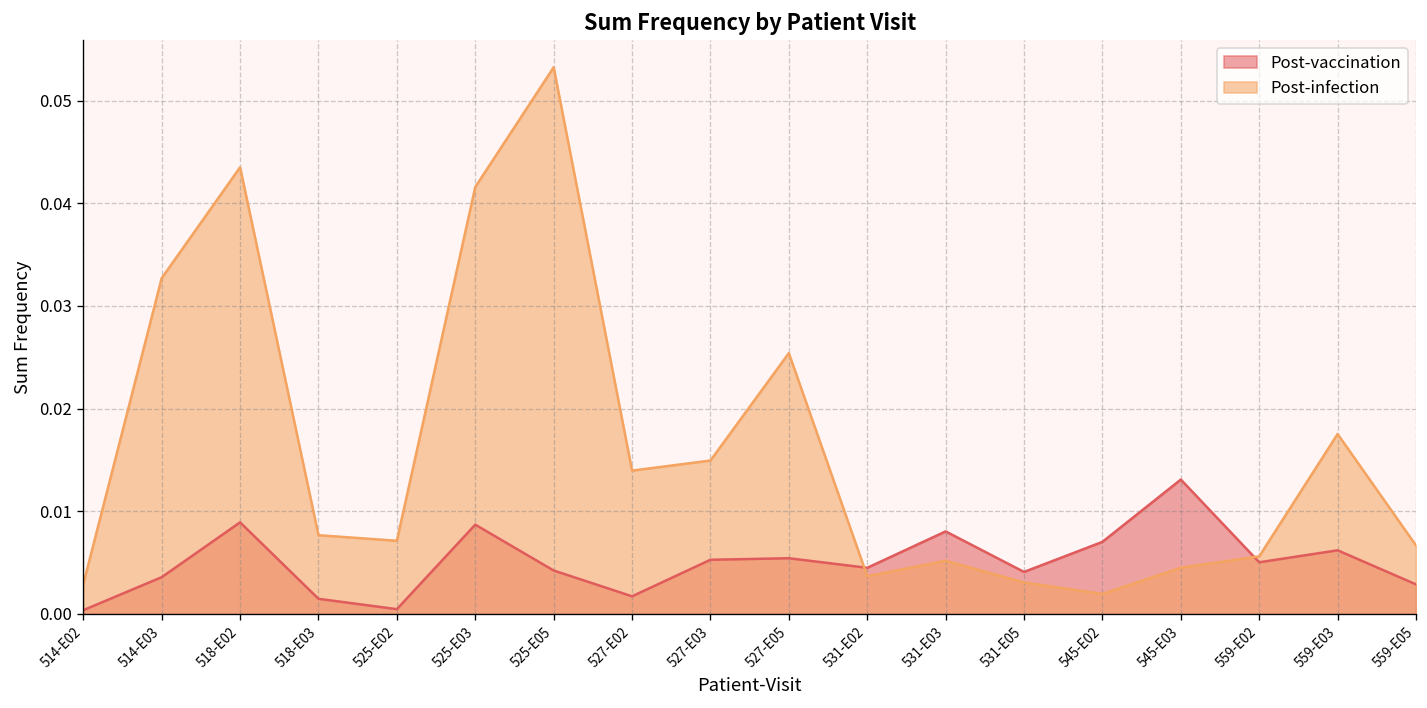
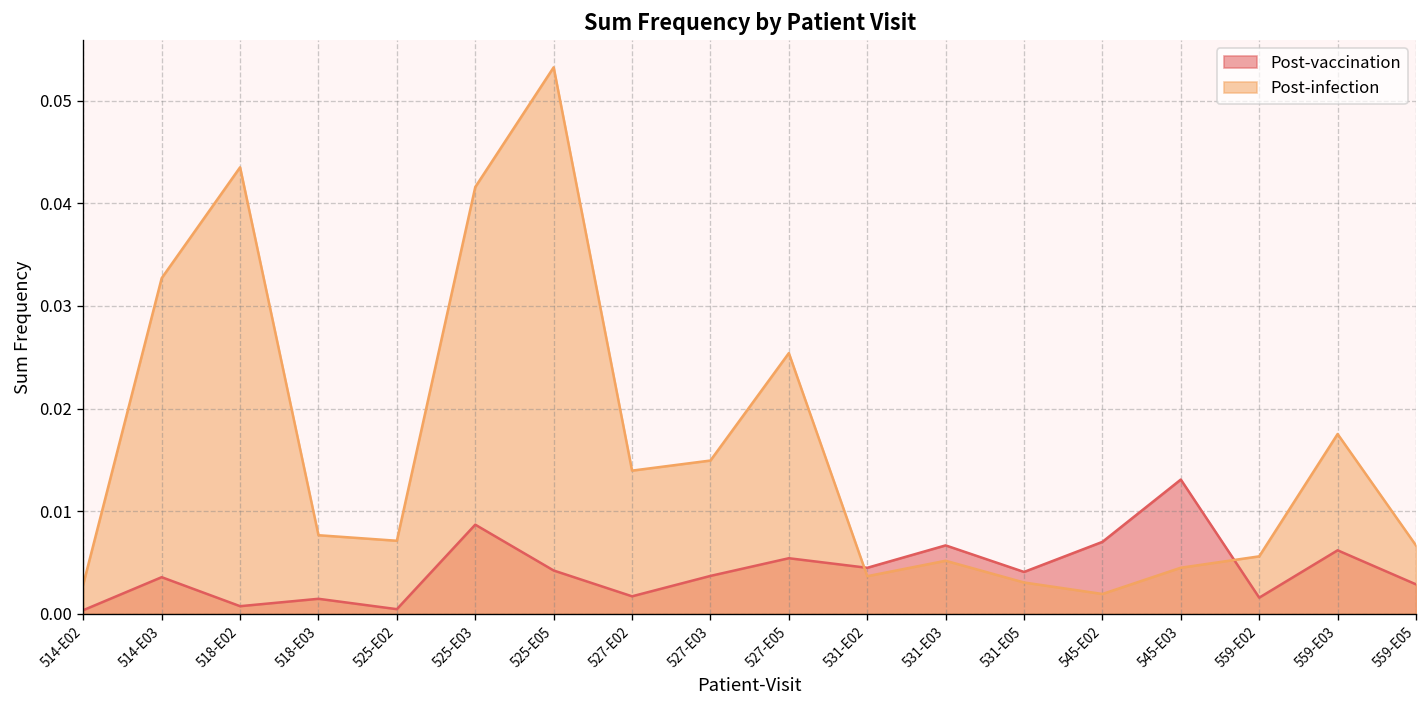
Post-vaccination, 518-E02: 0.009 -> 0.001
Post-vaccination, 527-E03: 0.005 -> 0.004
Post-vaccination, 531-E03: 0.008 -> 0.007
Post-vaccination, 559-E02: 0.005 -> 0.002
